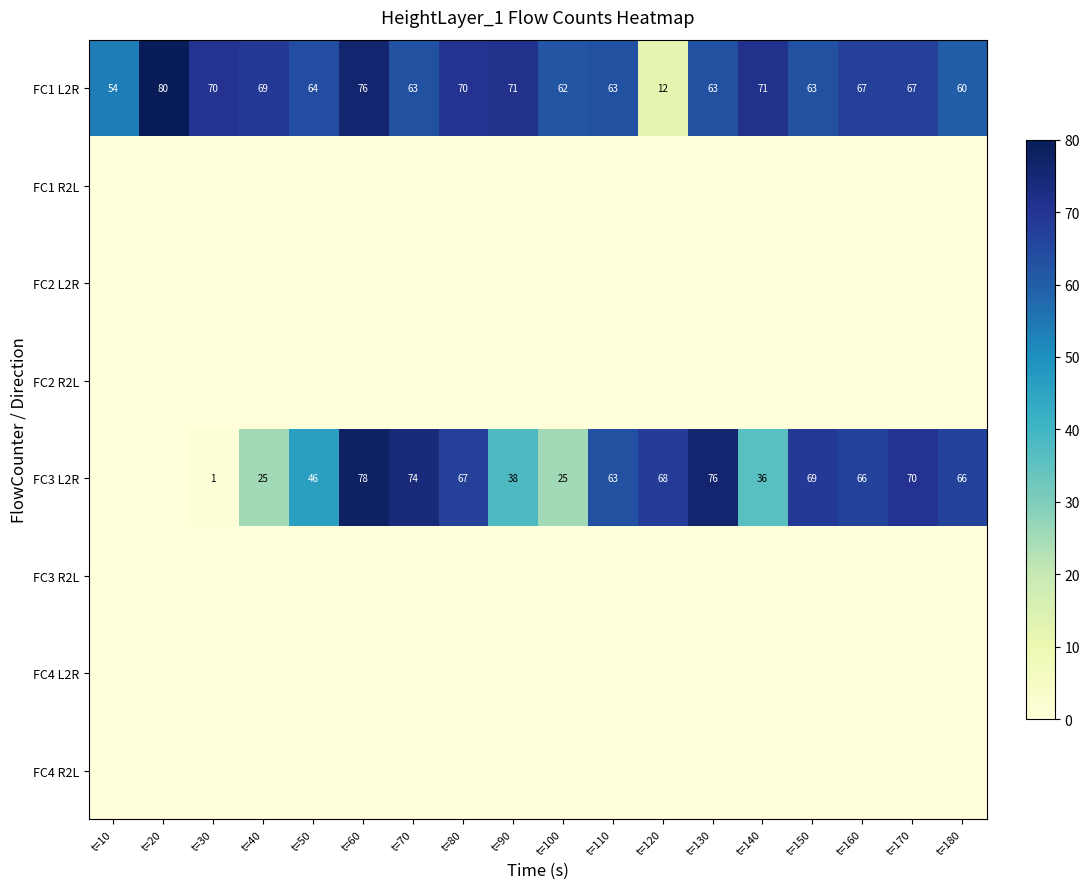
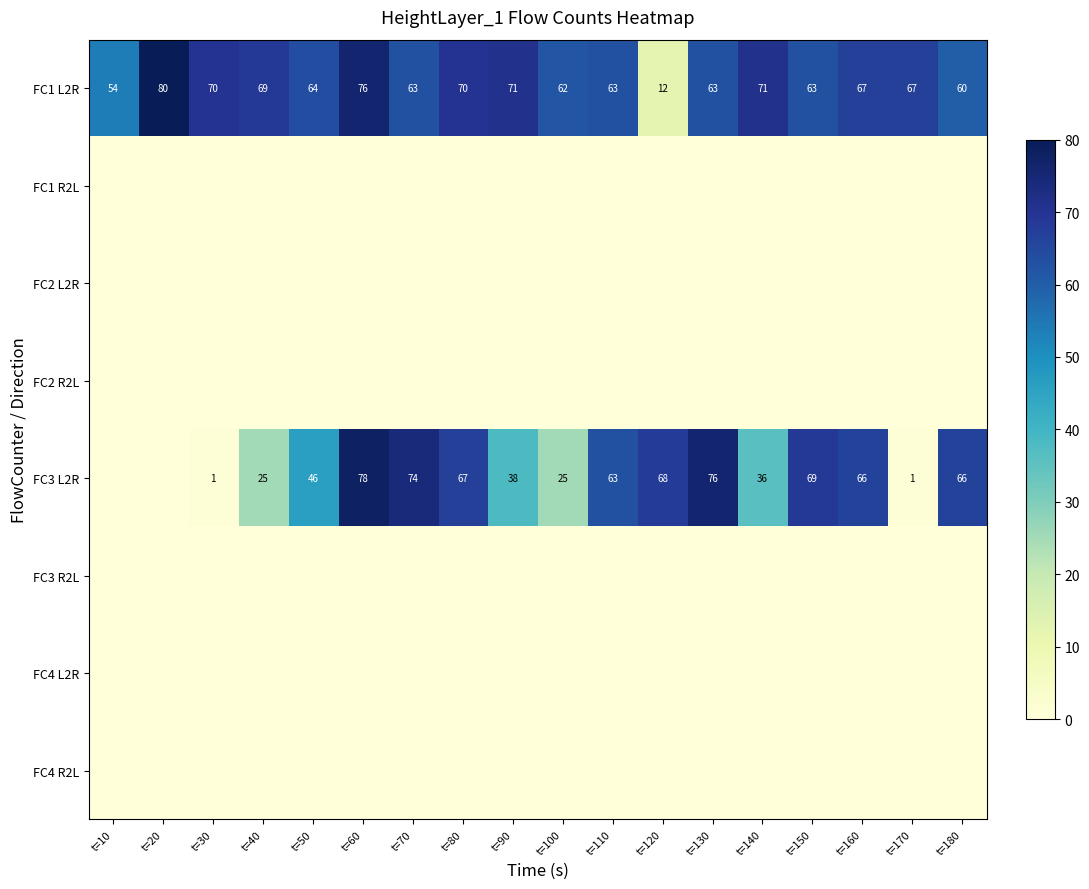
FC3 L2R, t=170: 70 -> 1
